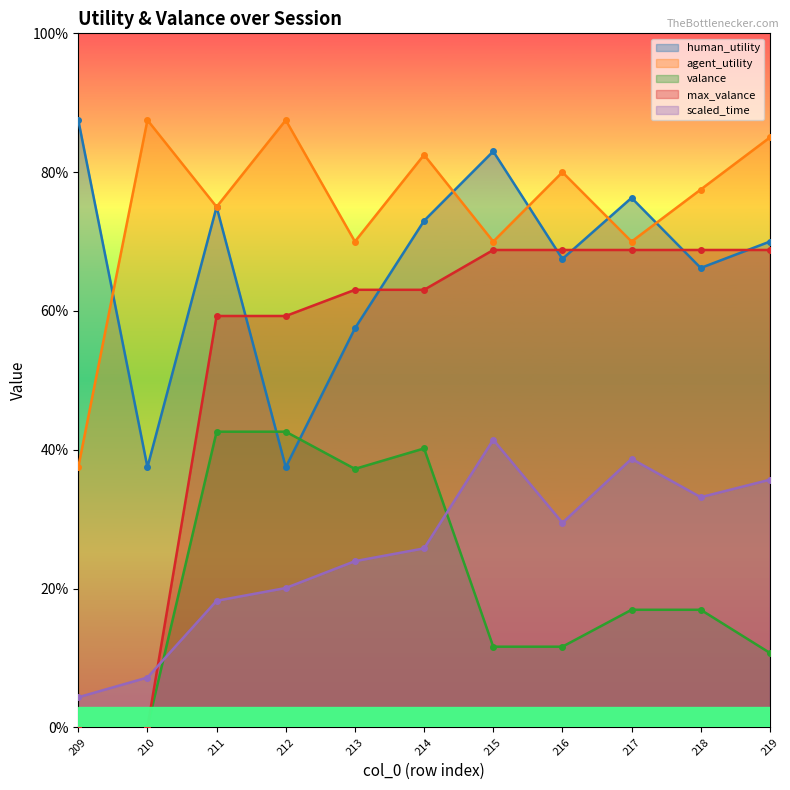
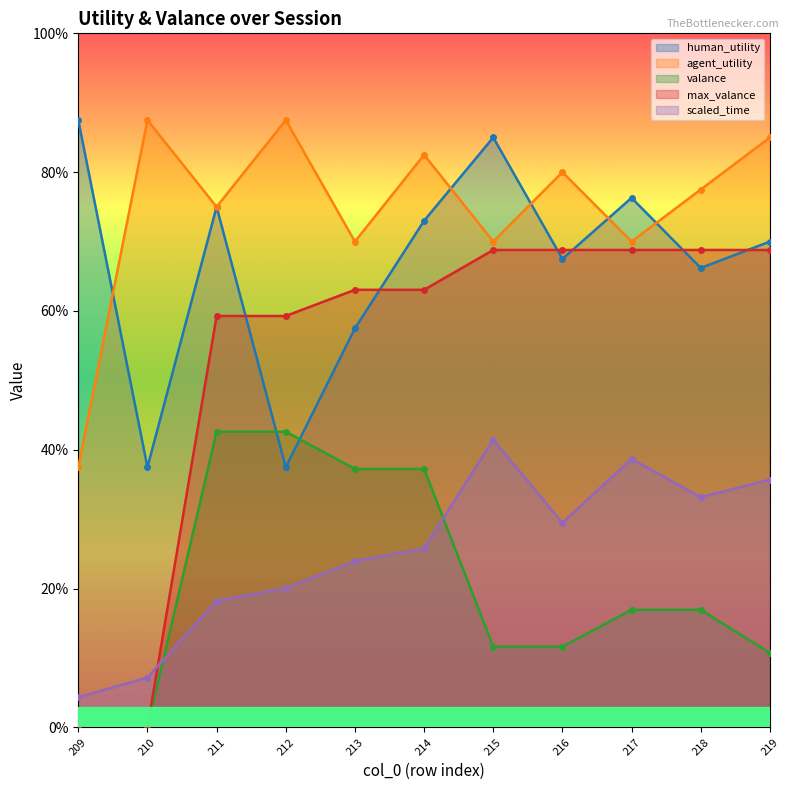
valance, 214: 40% -> 37%
human_utility, 215: 83% -> 85%
